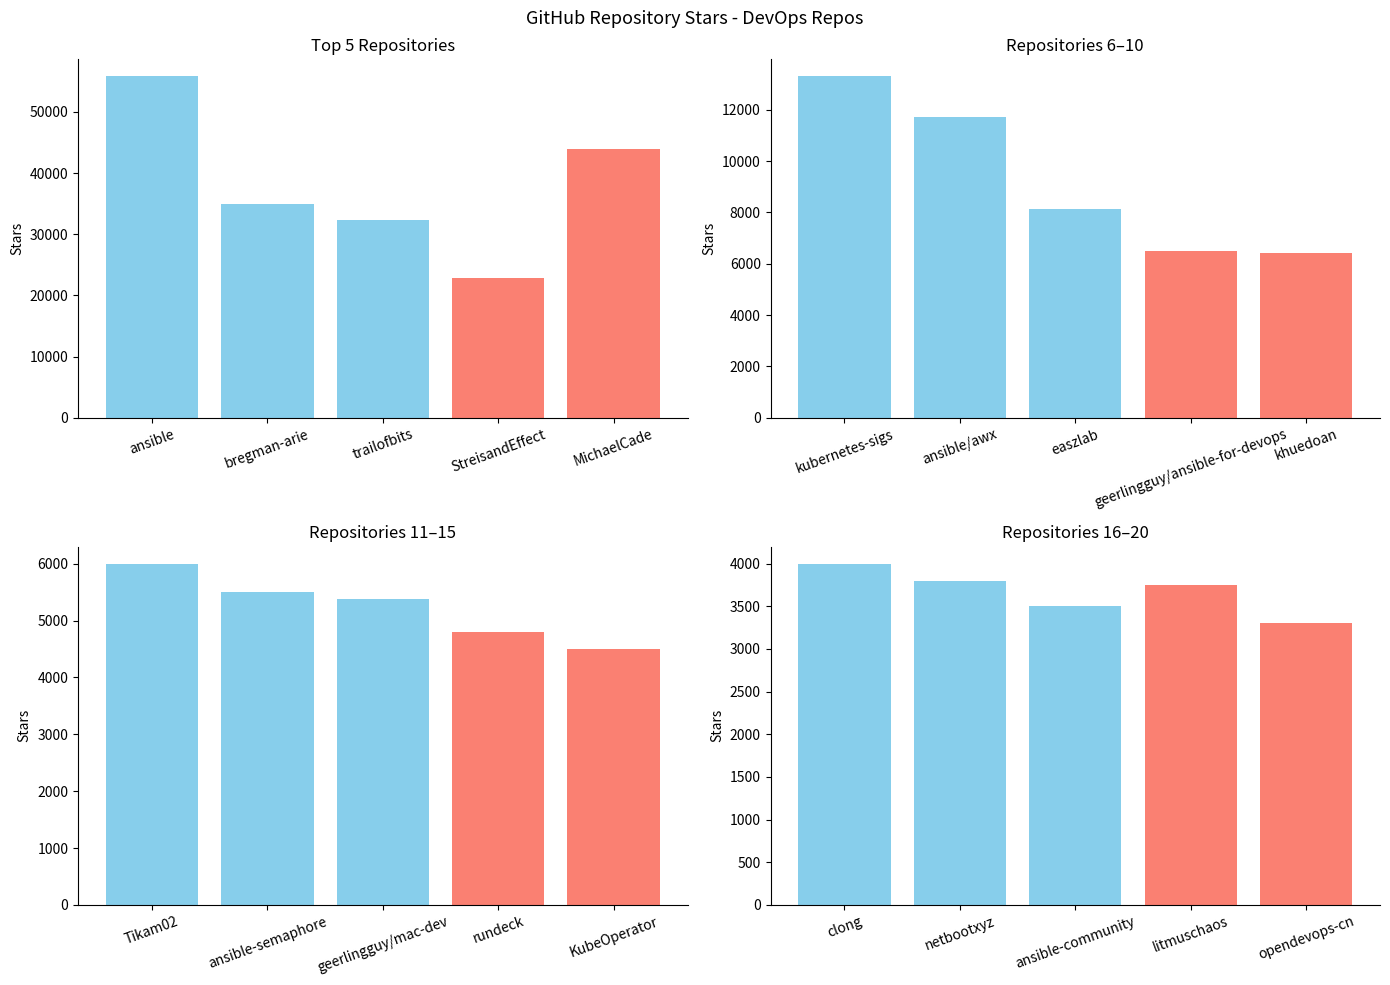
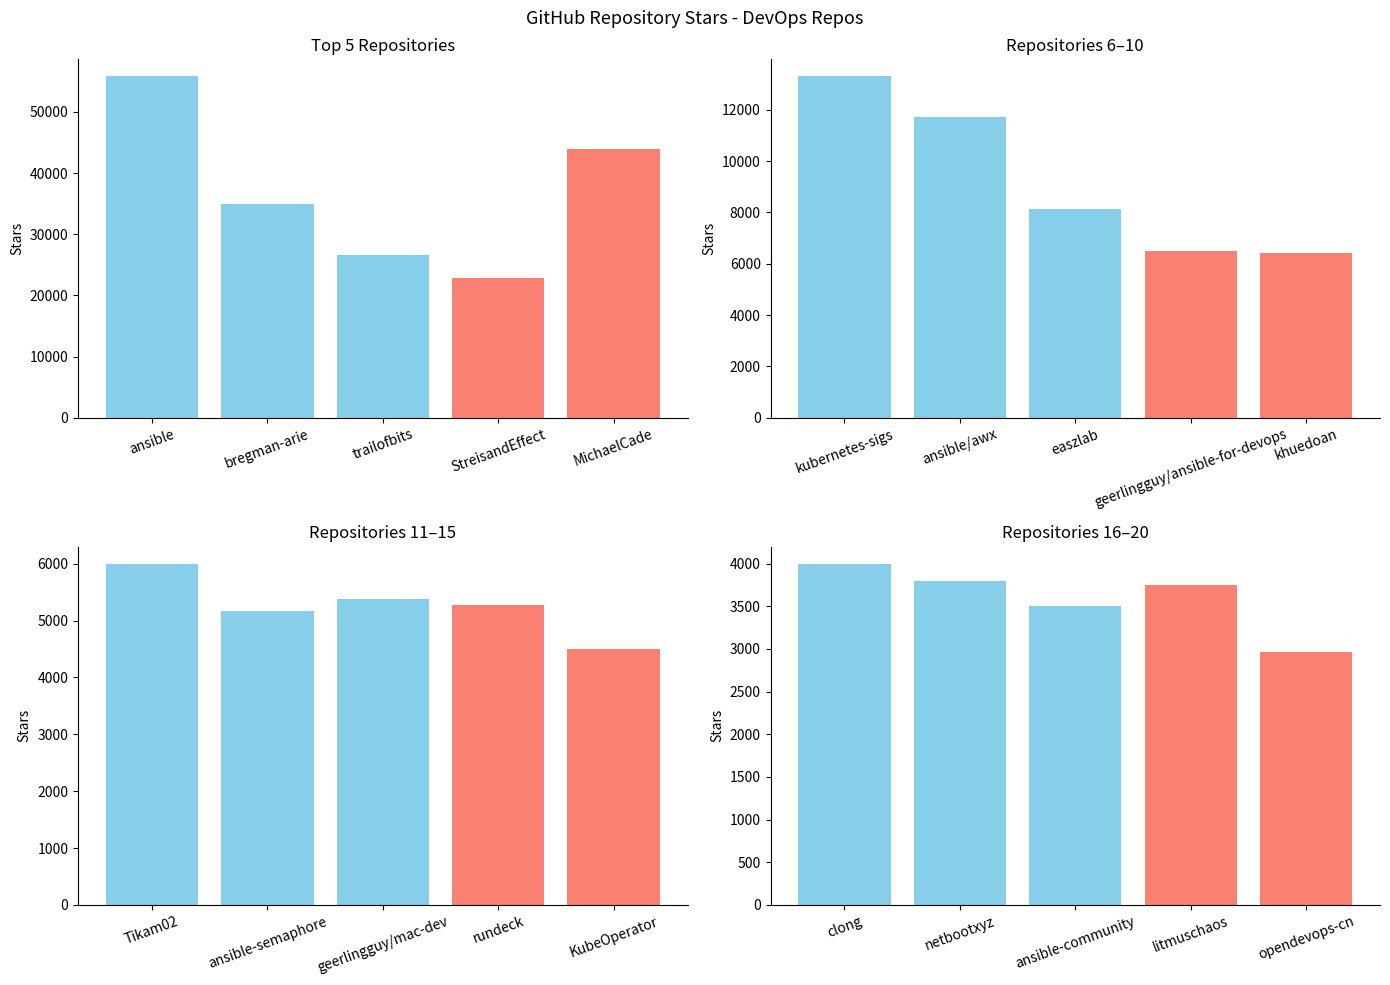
Top 5 Repositories, trailofbits: 32000 -> 27000
Repositories 11–15, ansible-semaphore: 5500 -> 5200
Repositories 11–15, rundeck: 4800 -> 5300
Repositories 16–20, opendevops-cn: 3300 -> 3000
